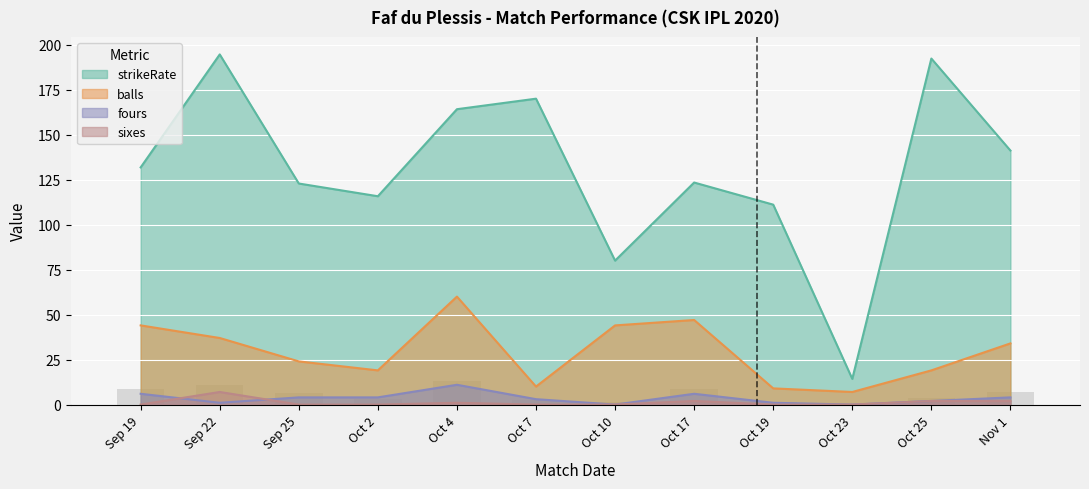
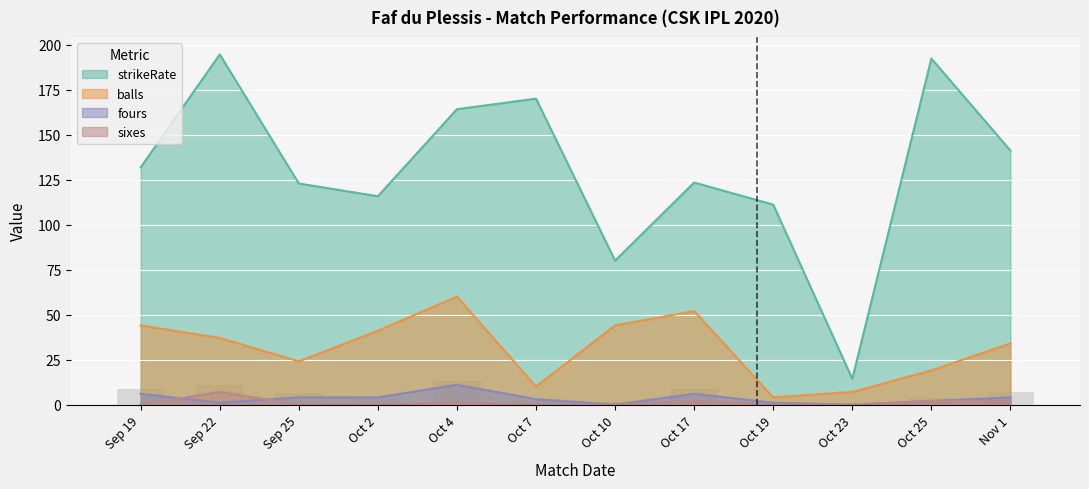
balls, Oct 2: 19 -> 41
balls, Oct 17: 47 -> 52
balls, Oct 19: 9 -> 4
